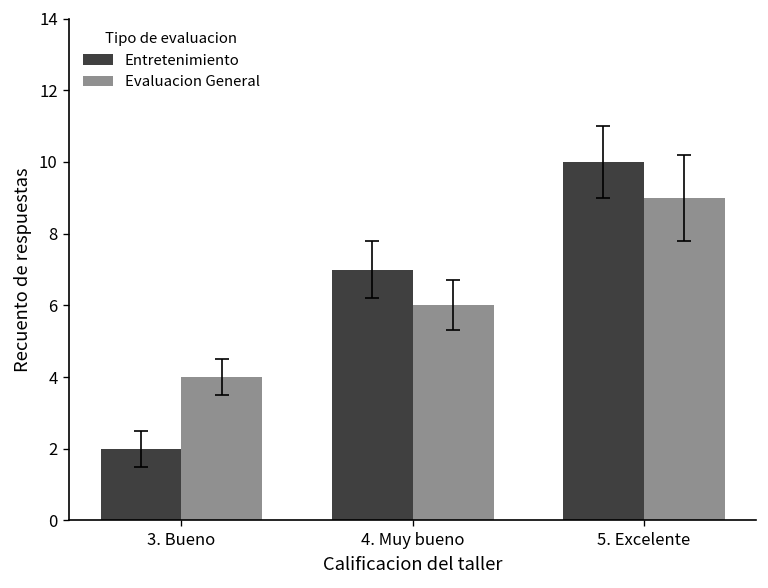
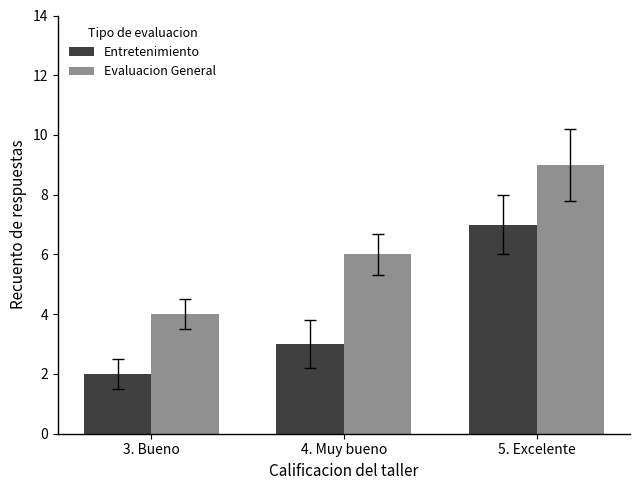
Entretenimiento, 4. Muy bueno: 7 -> 3
Entretenimiento, 5. Excelente: 10 -> 7
